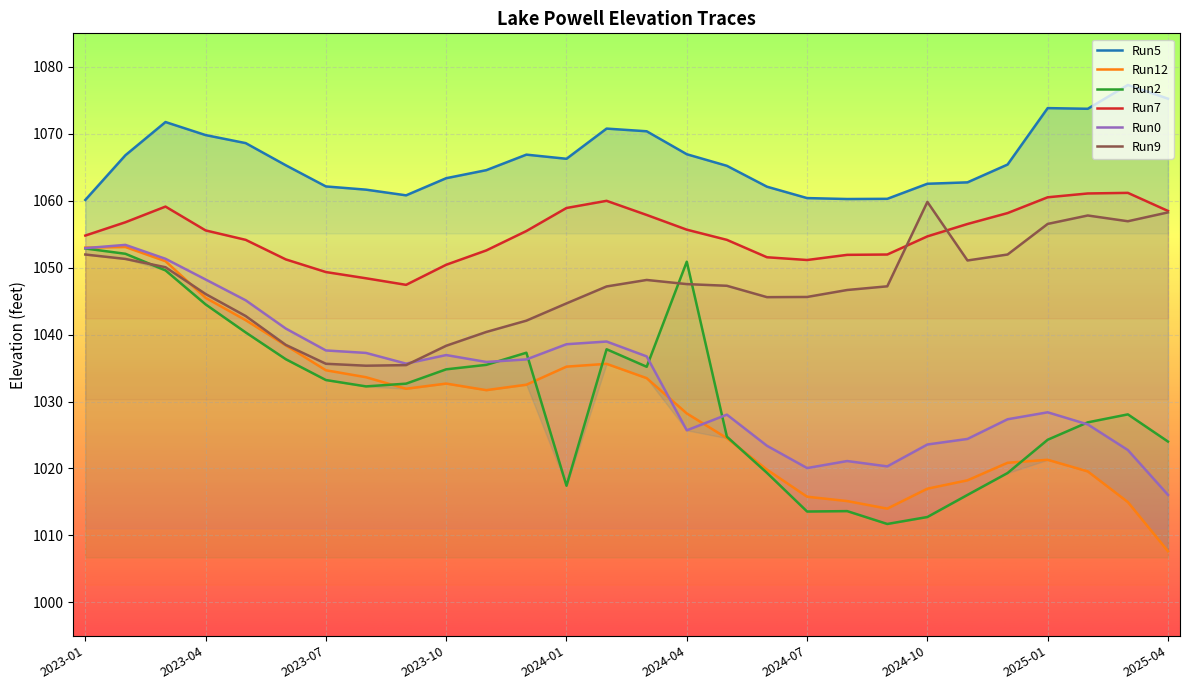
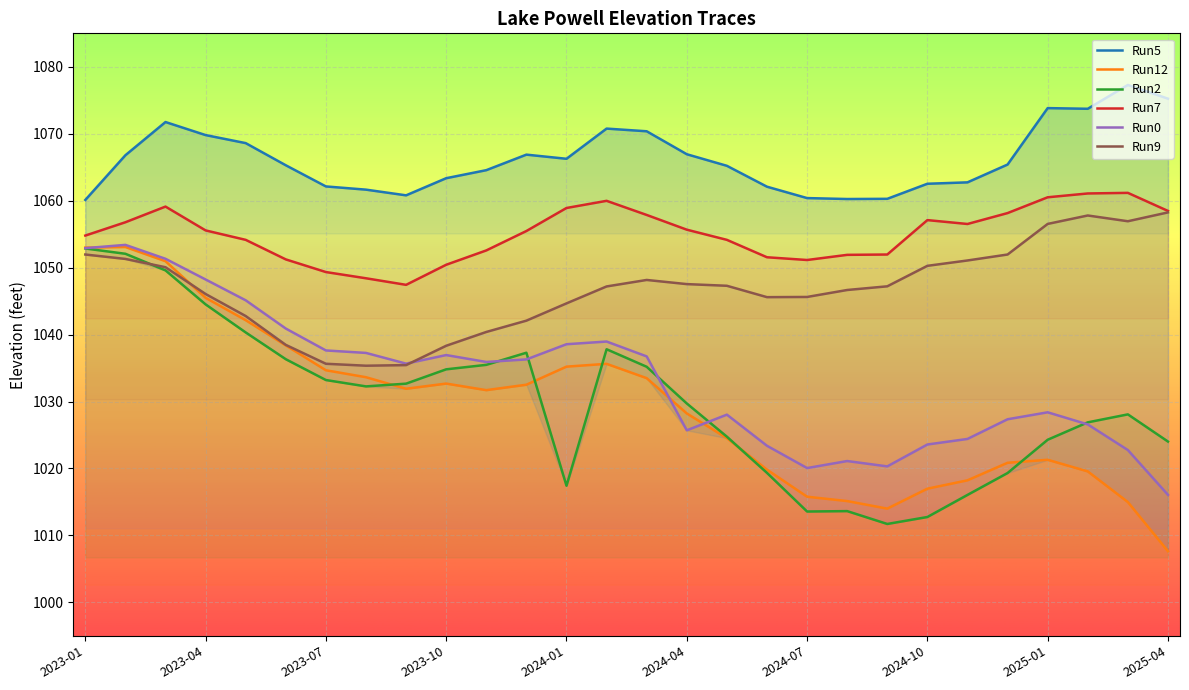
Run2, 2024-04: 1051 -> 1030
Run7, 2024-10: 1055 -> 1057
Run9, 2024-10: 1060 -> 1050
